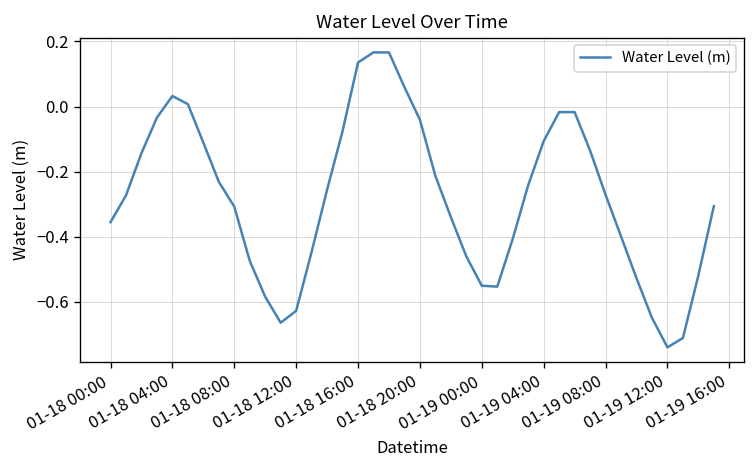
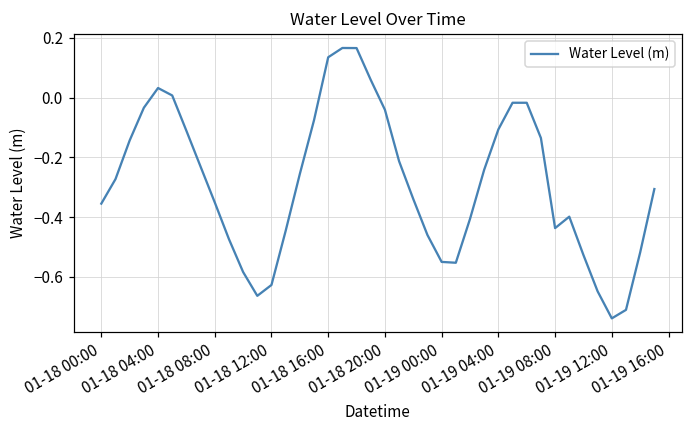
01-18 08:00: -0.31 -> -0.35
01-19 08:00: -0.27 -> -0.44
